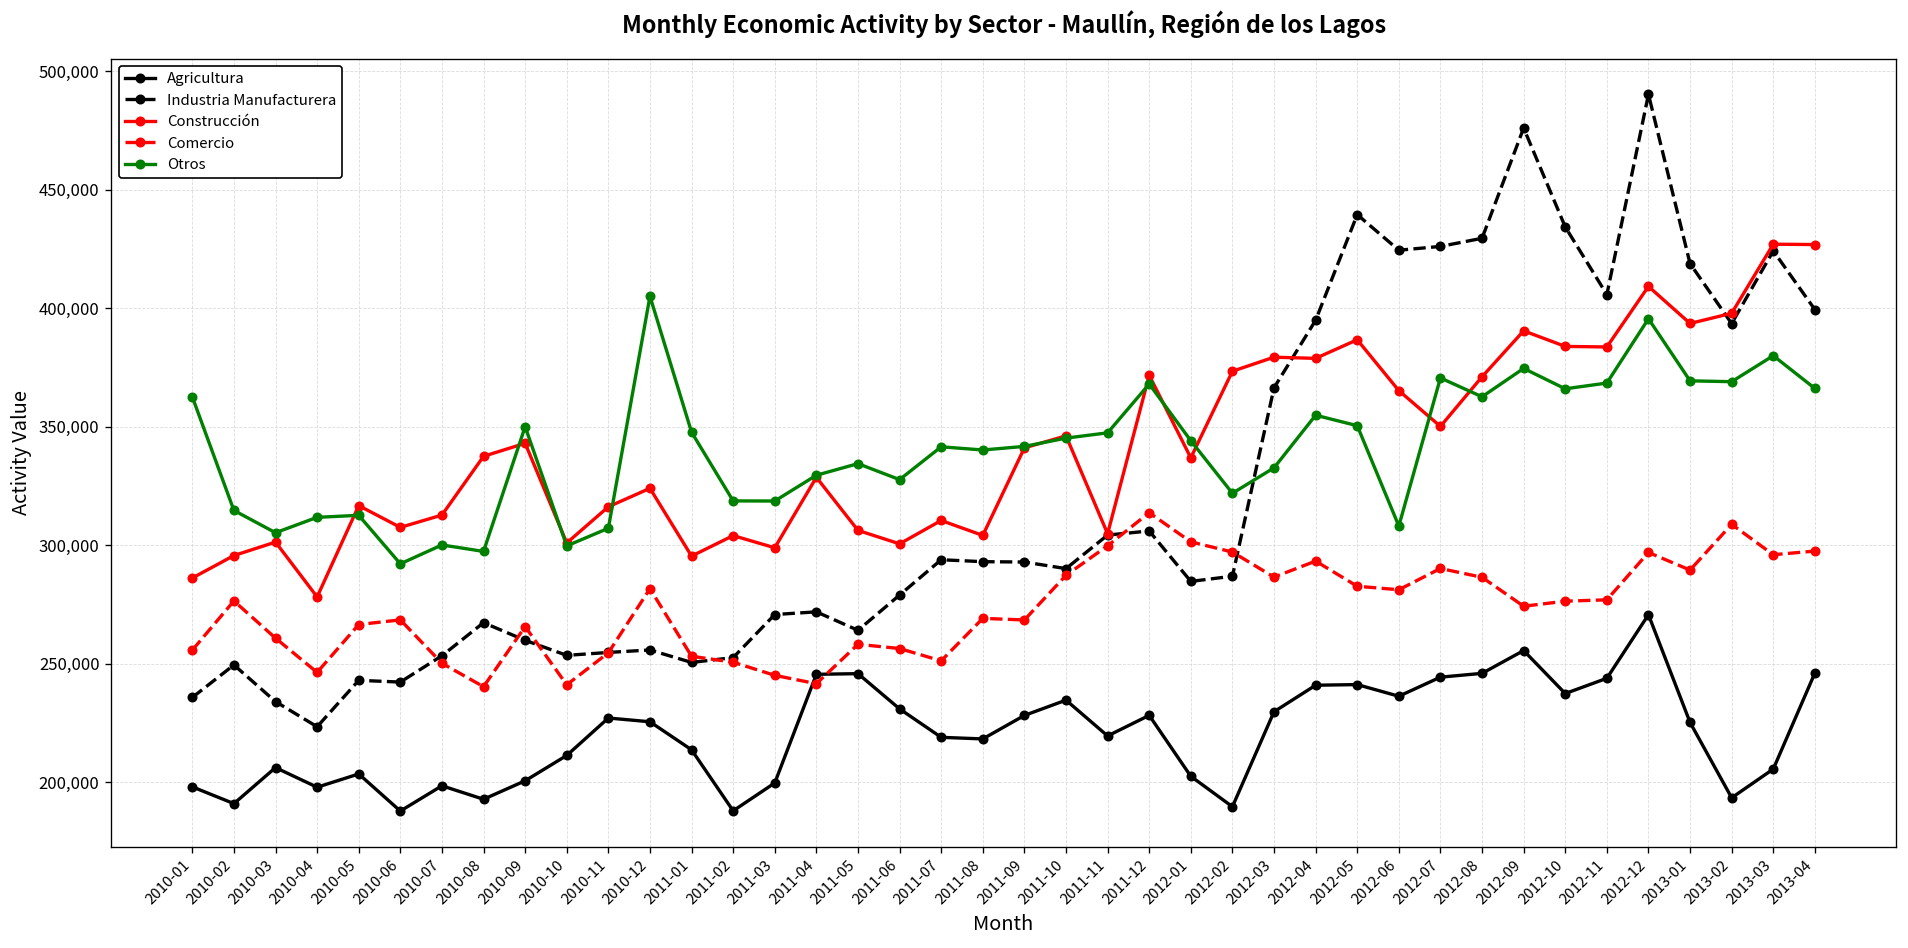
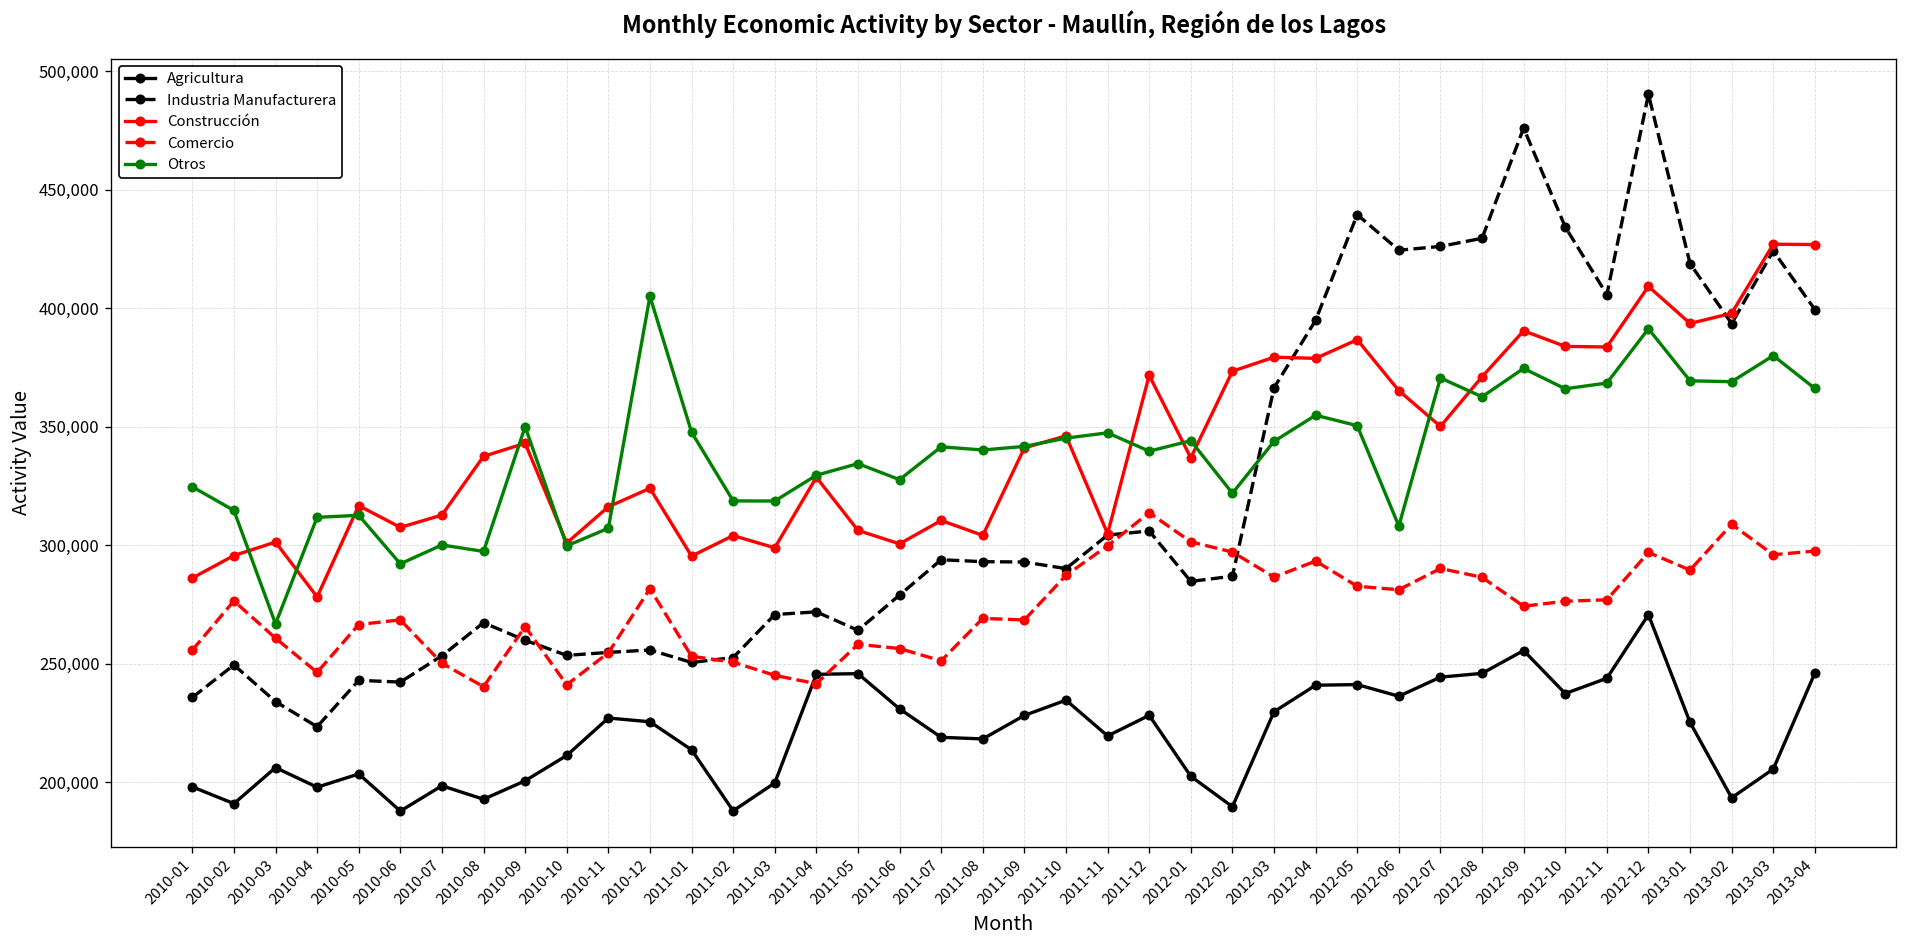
Otros, 2010-01: 363,000 -> 325,000
Otros, 2010-03: 305,000 -> 267,000
Otros, 2011-12: 368,000 -> 340,000
Otros, 2012-03: 333,000 -> 344,000
Otros, 2012-12: 396,000 -> 391,000
